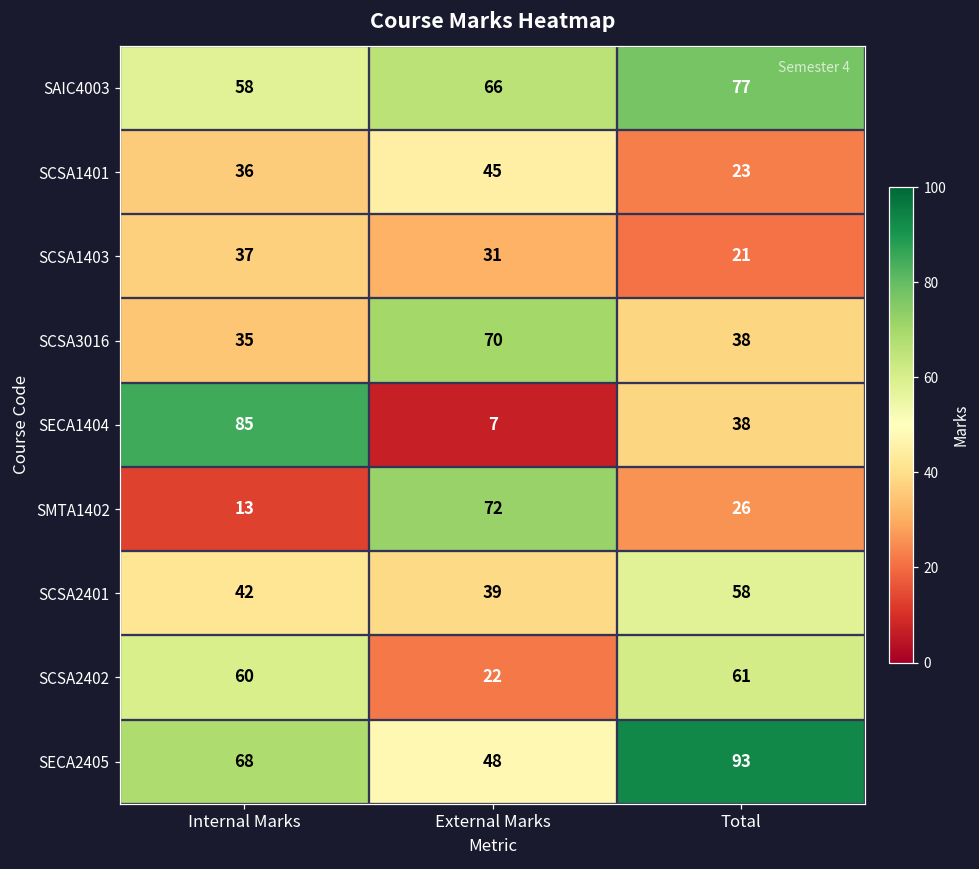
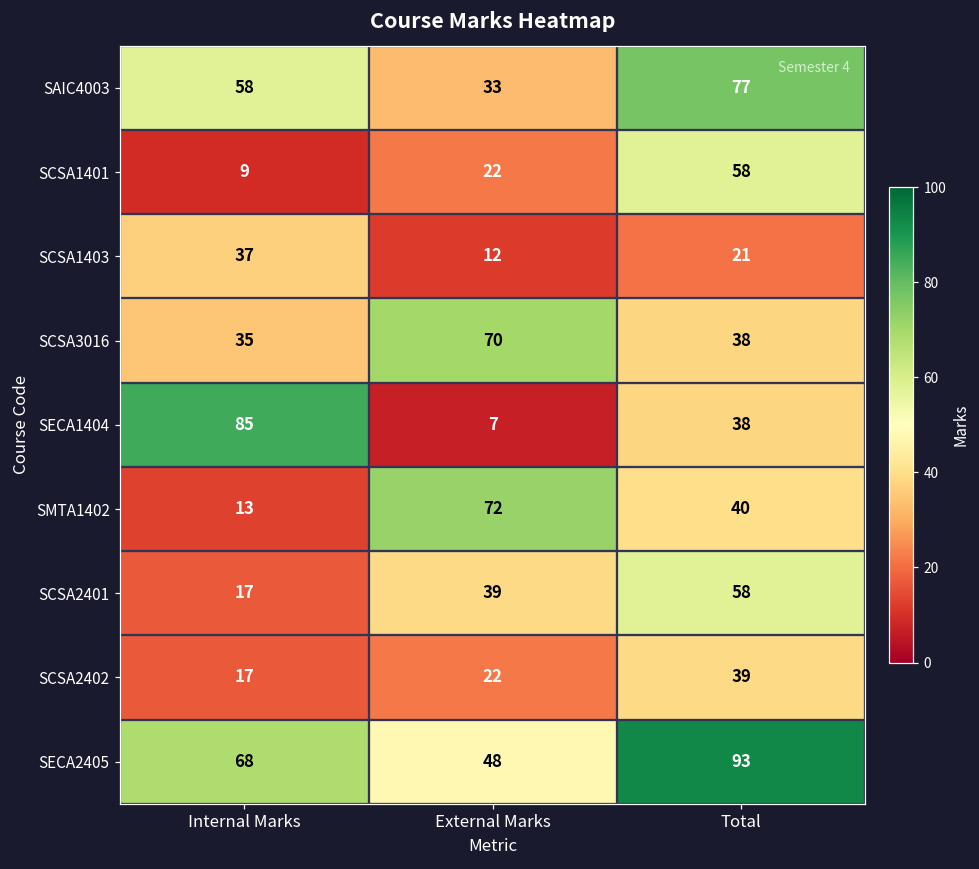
SAIC4003, External Marks: 66 -> 33
SCSA1401, Internal Marks: 36 -> 9
SCSA1401, External Marks: 45 -> 22
SCSA1401, Total: 23 -> 58
SCSA1403, External Marks: 31 -> 12
SMTA1402, Total: 26 -> 40
SCSA2401, Internal Marks: 42 -> 17
SCSA2402, Internal Marks: 60 -> 17
SCSA2402, Total: 61 -> 39
